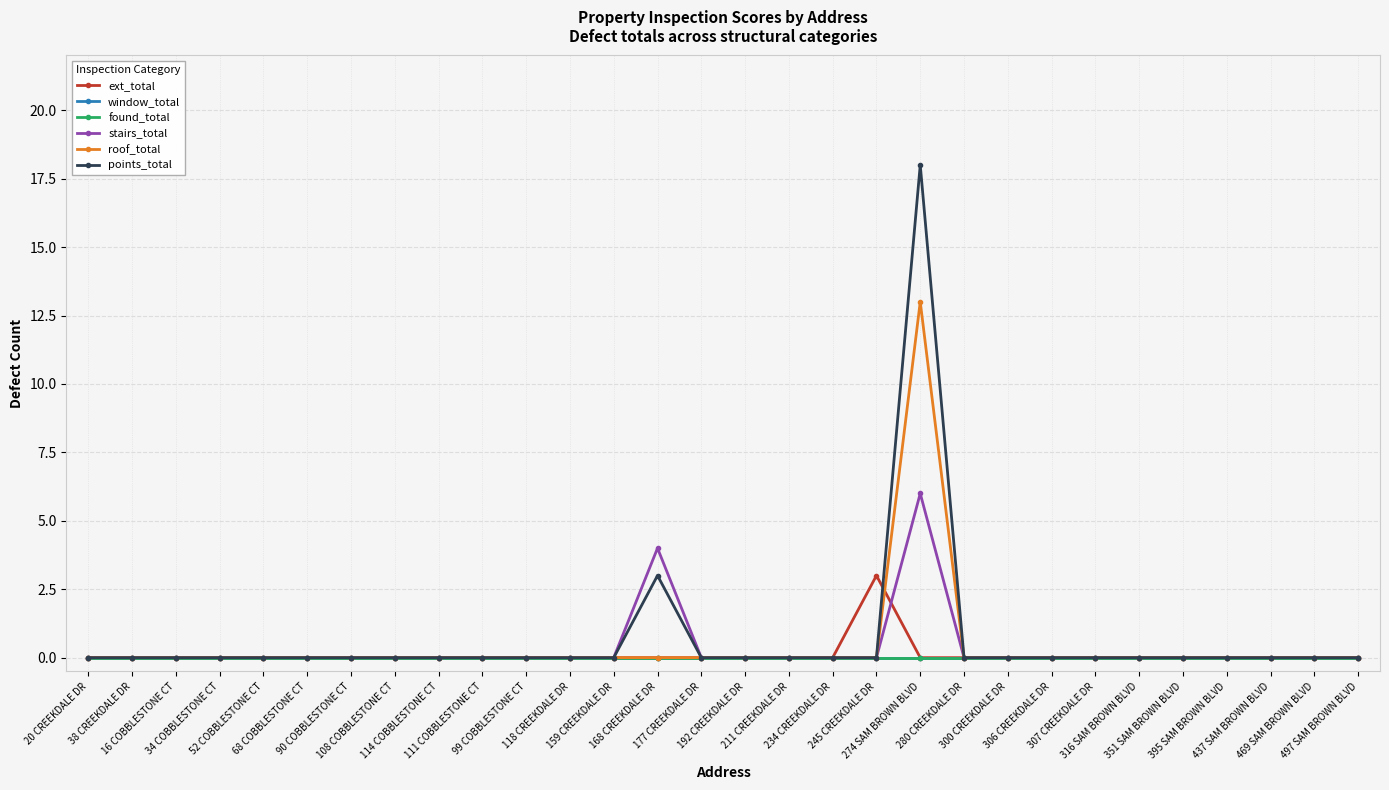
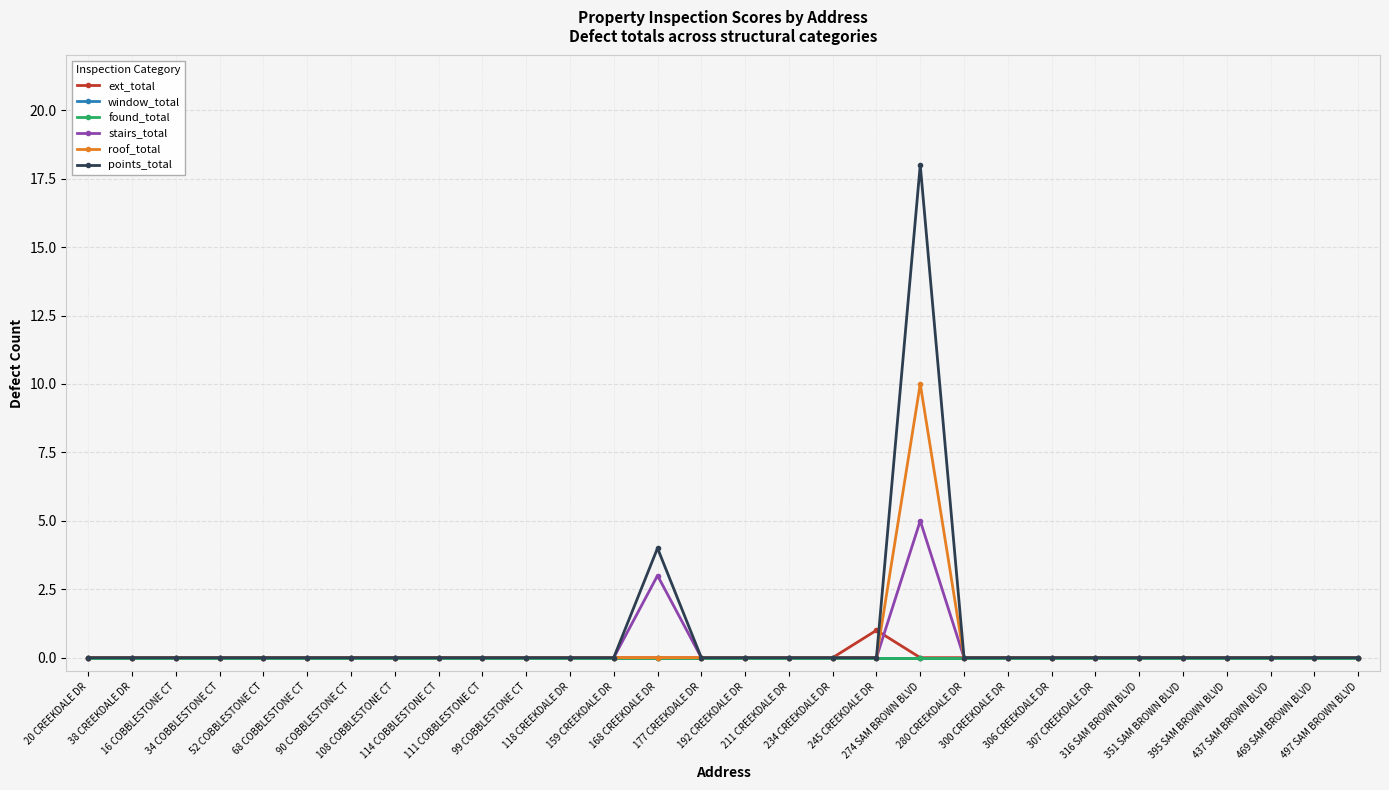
stairs_total, 168 CREEKDALE DR: 4 -> 3
points_total, 168 CREEKDALE DR: 3 -> 4
ext_total, 245 CREEKDALE DR: 3 -> 1
stairs_total, 274 SAM BROWN BLVD: 6 -> 5
roof_total, 274 SAM BROWN BLVD: 13 -> 10
